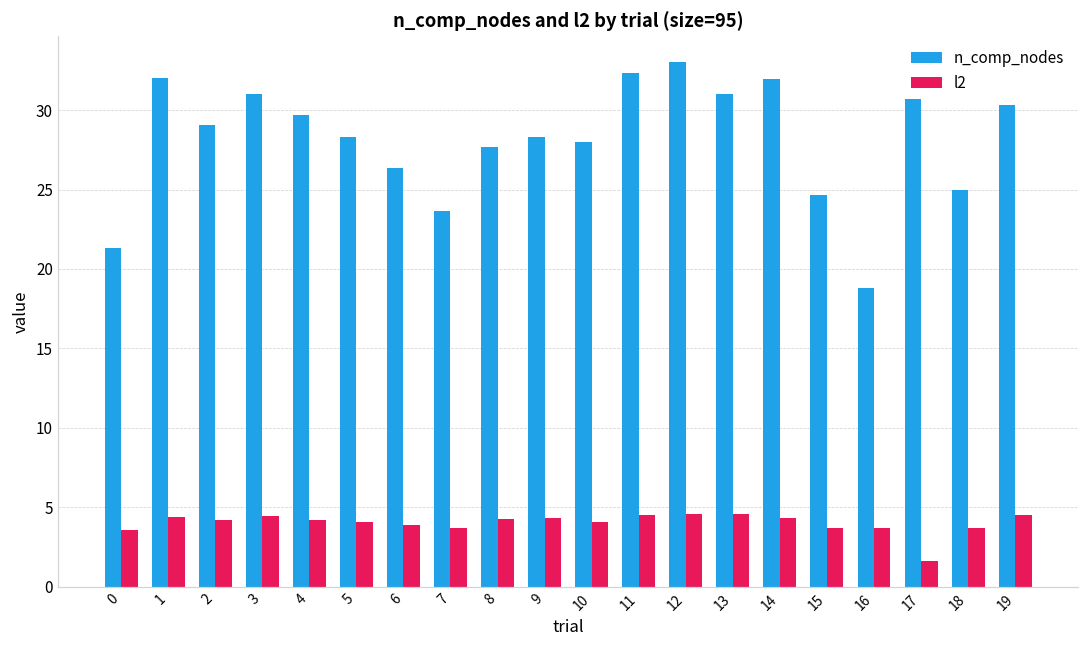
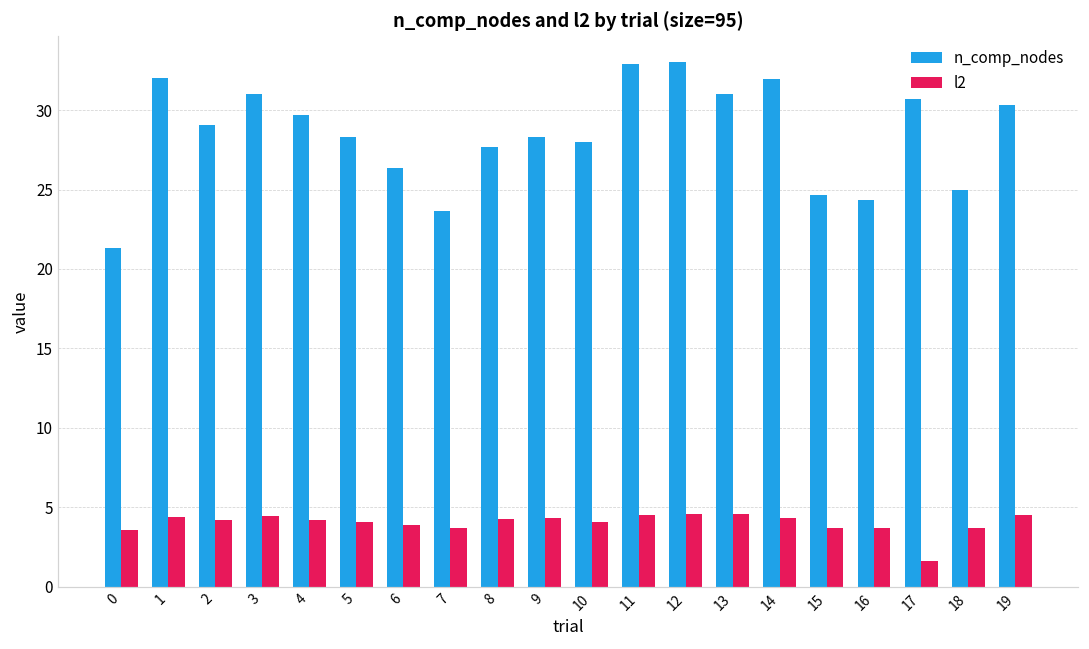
n_comp_nodes, 11: 32.3 -> 32.9
n_comp_nodes, 16: 18.8 -> 24.3
